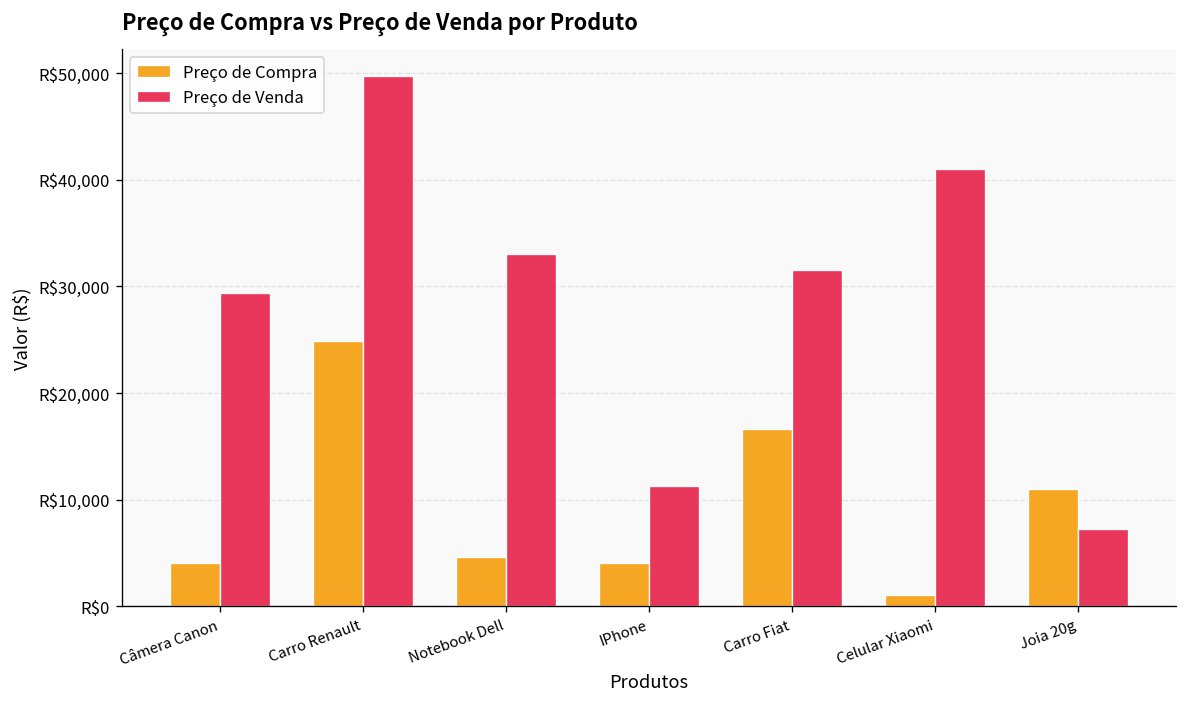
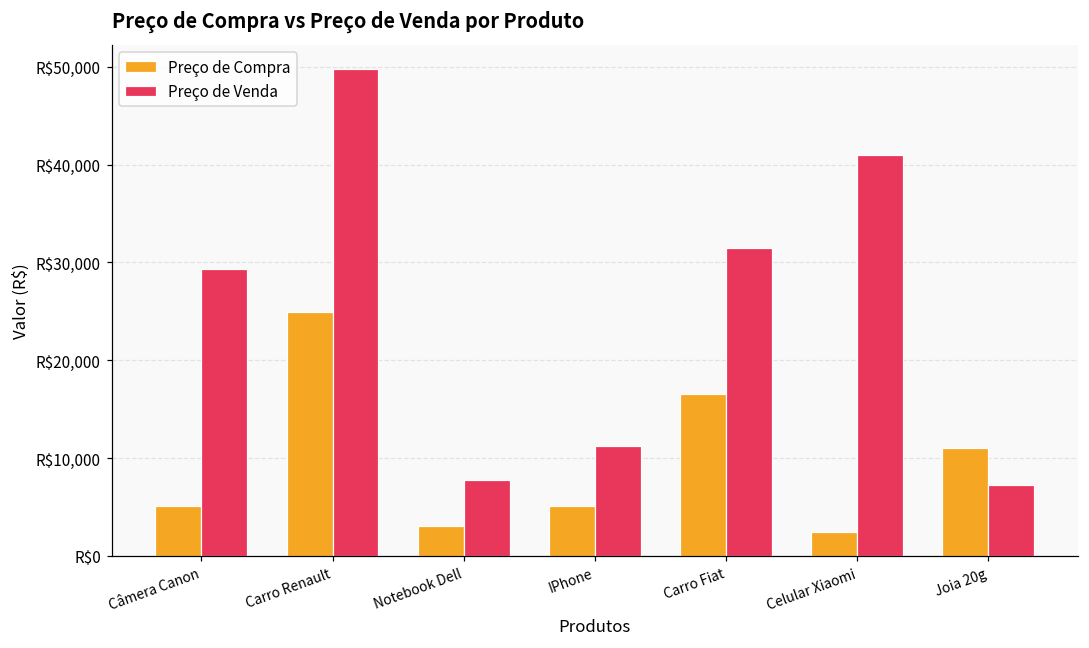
Preço de Compra, Câmera Canon: R$4,000 -> R$5,000
Preço de Compra, Notebook Dell: R$5,000 -> R$3,000
Preço de Venda, Notebook Dell: R$33,000 -> R$8,000
Preço de Compra, IPhone: R$4,000 -> R$5,000
Preço de Compra, Celular Xiaomi: R$1,000 -> R$2,000
